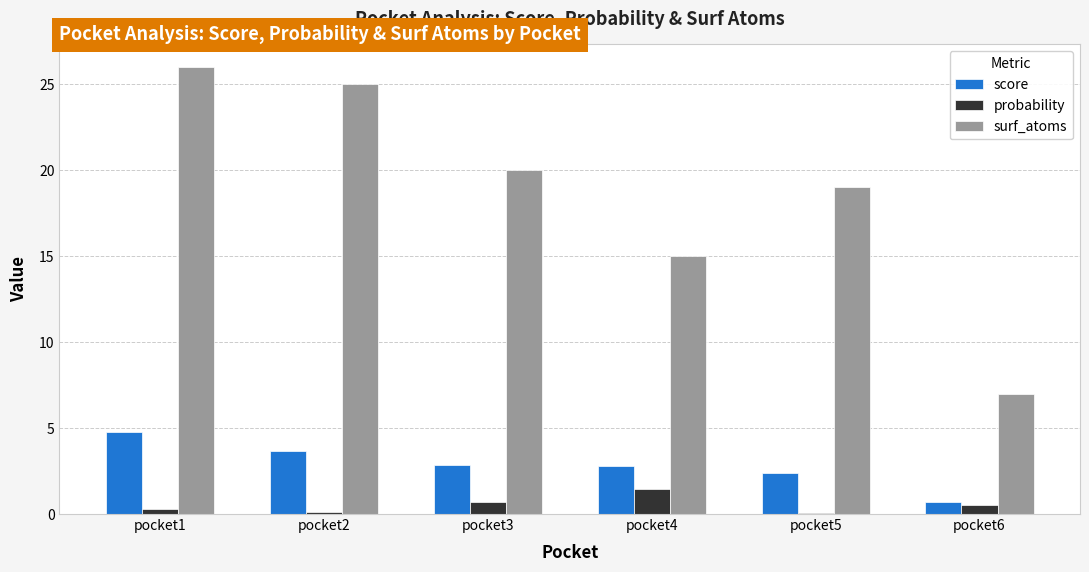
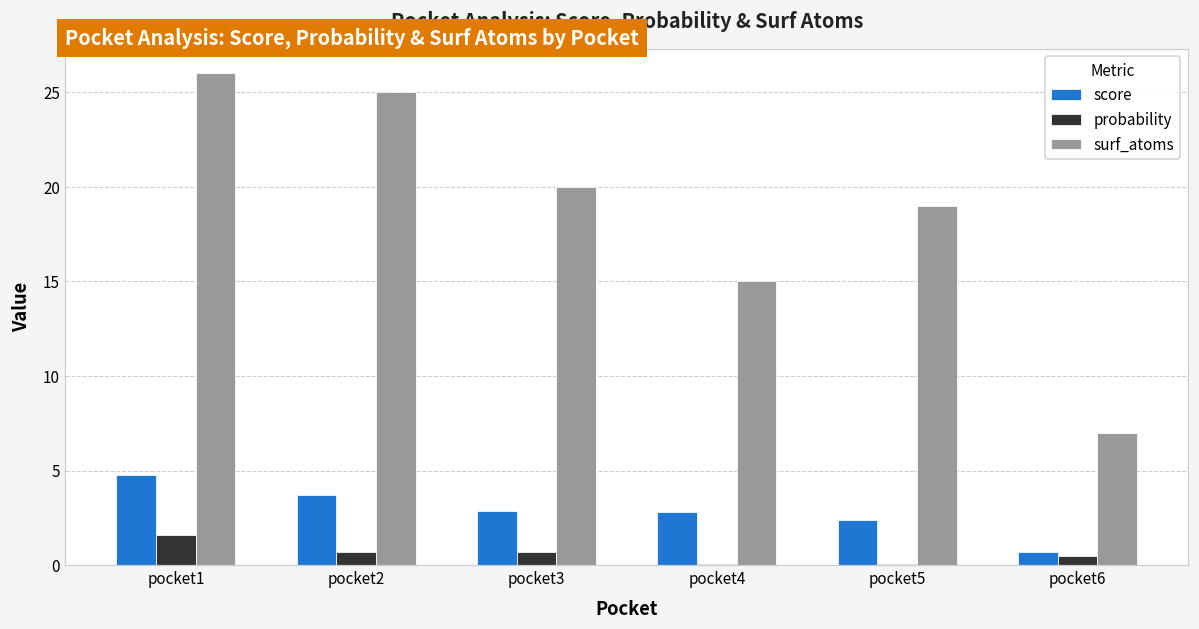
probability, pocket1: 0.3 -> 1.6
probability, pocket2: 0.1 -> 0.7
probability, pocket4: 1.5 -> 0.1
